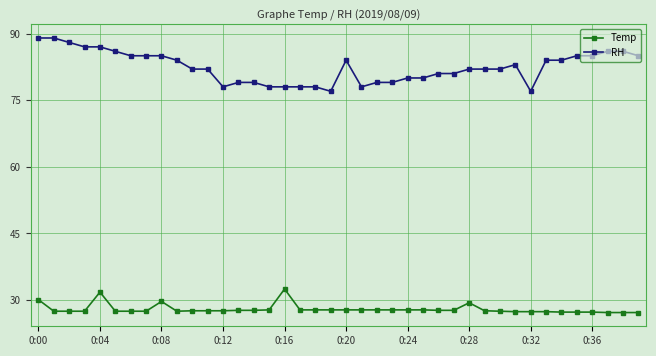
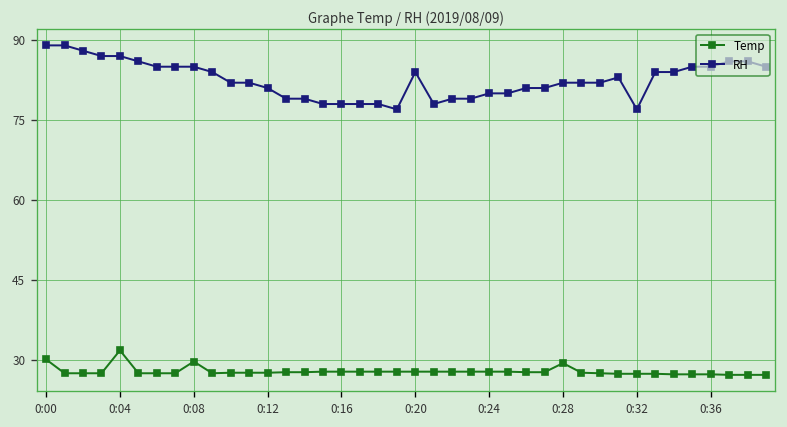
RH, 0:12: 78 -> 81
Temp, 0:16: 33 -> 28
